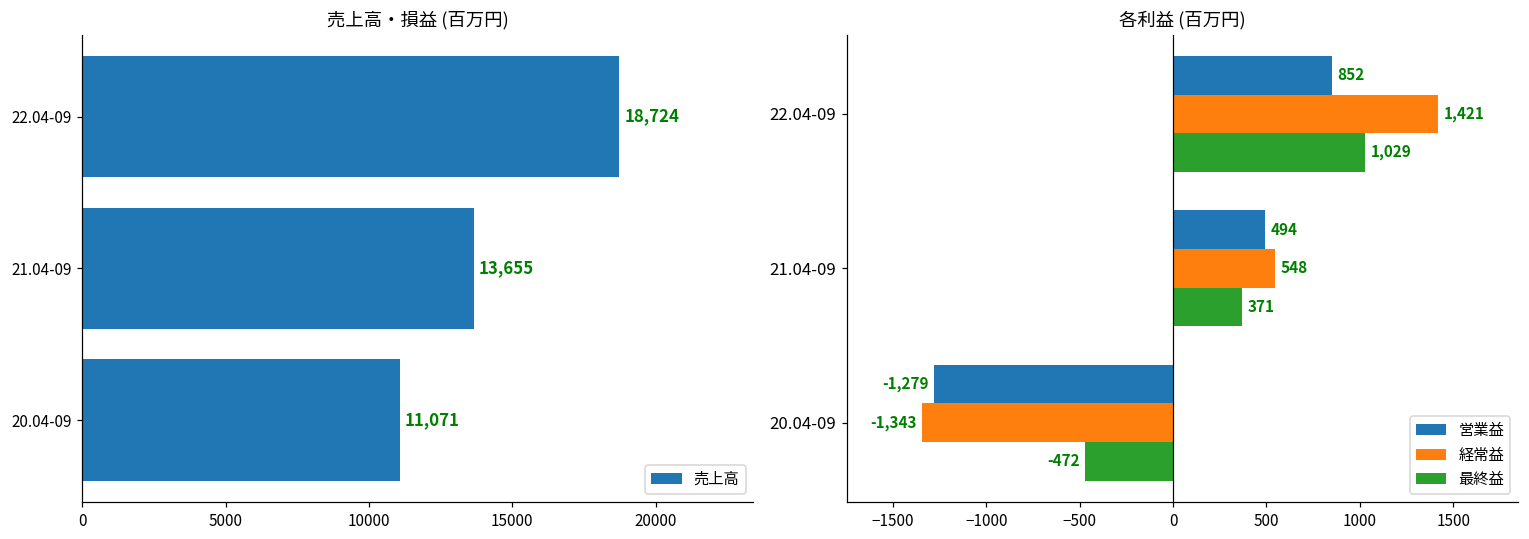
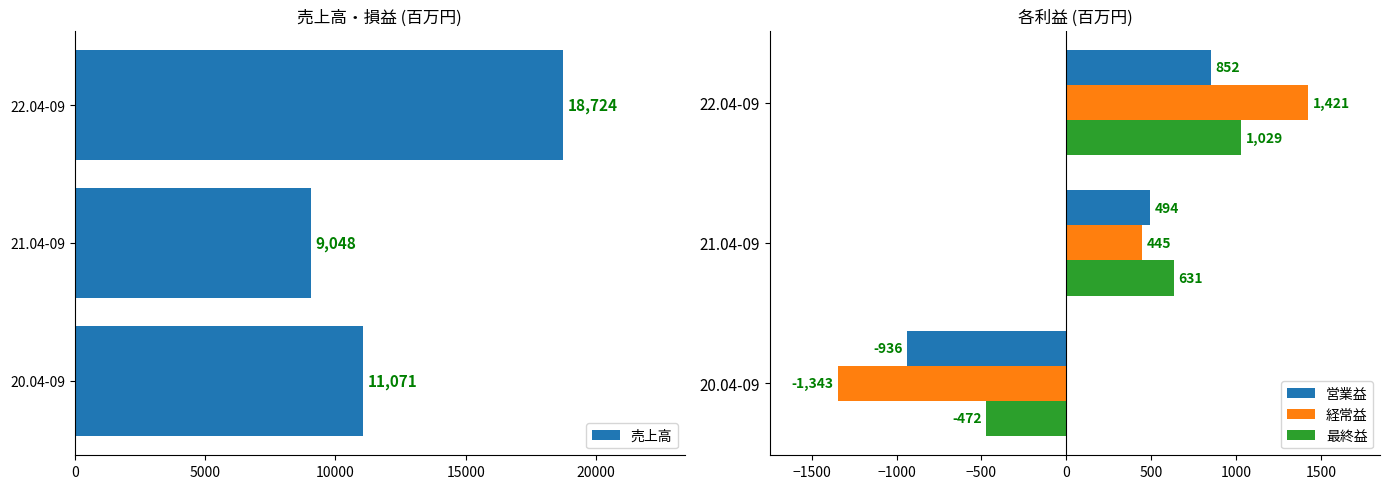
売上高・損益 (百万円), 21.04-09: 13,655 -> 9,048
各利益 (百万円), 経常益, 21.04-09: 548 -> 445
各利益 (百万円), 最終益, 21.04-09: 371 -> 631
各利益 (百万円), 営業益, 20.04-09: -1,279 -> -936
